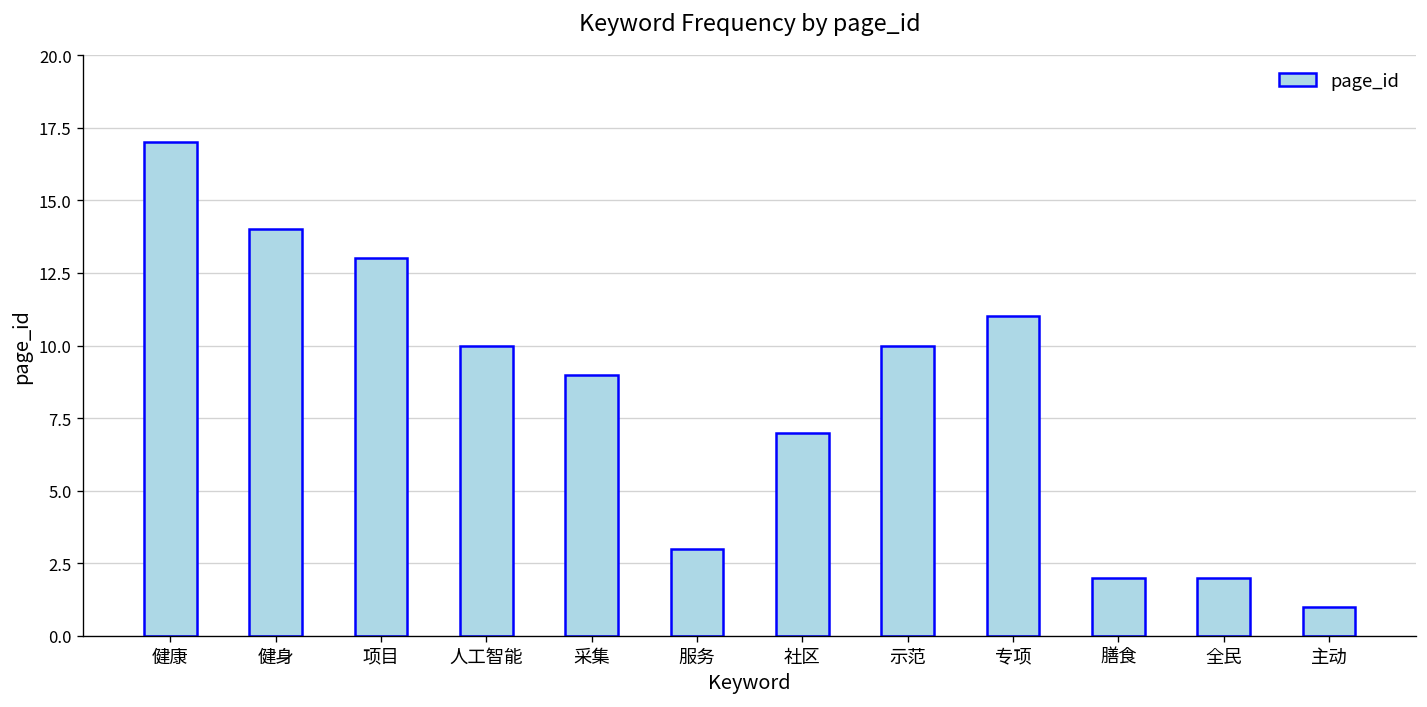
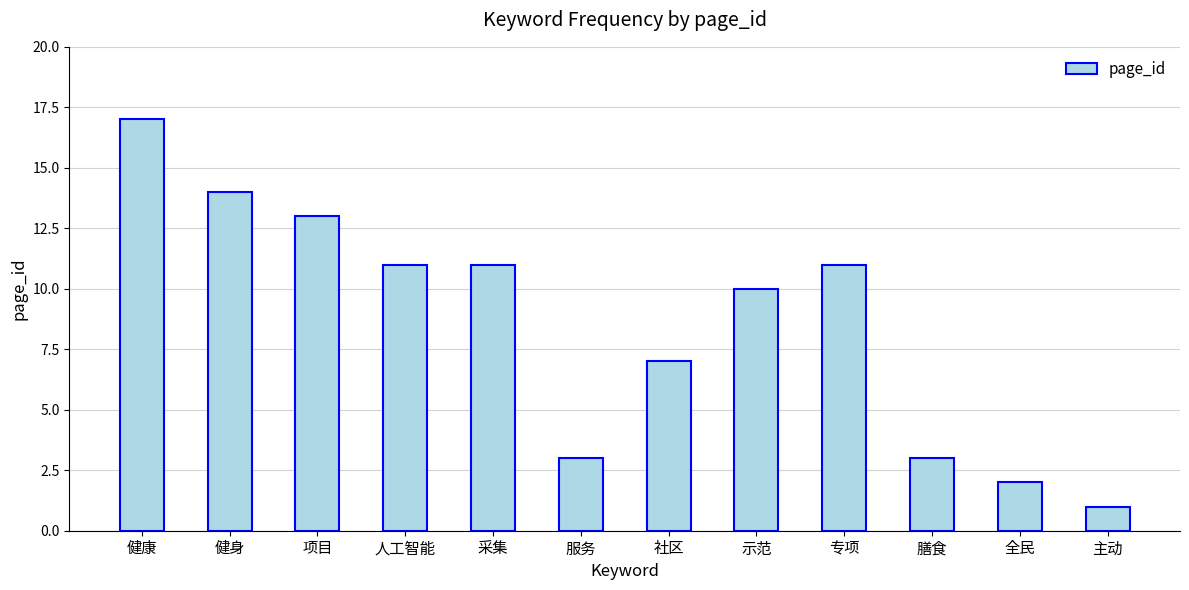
人工智能: 10 -> 11
采集: 9 -> 11
膳食: 2 -> 3
